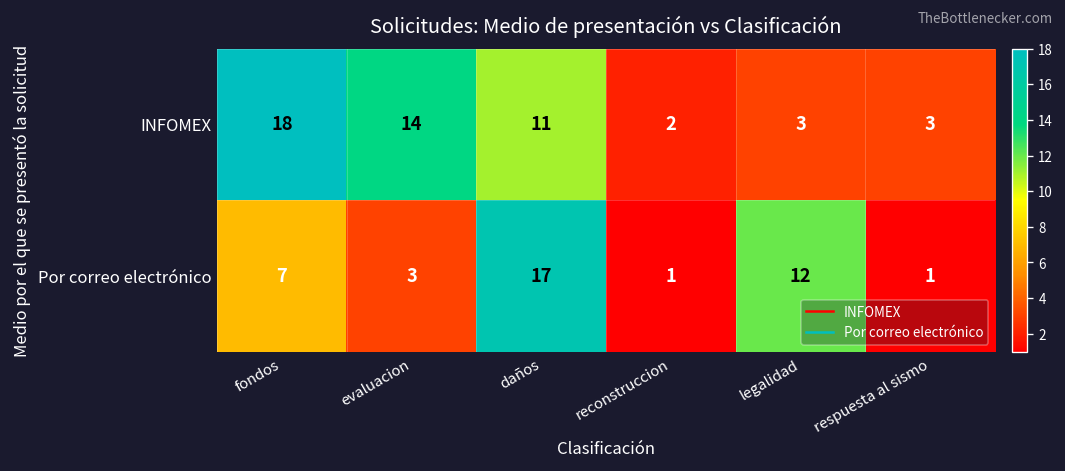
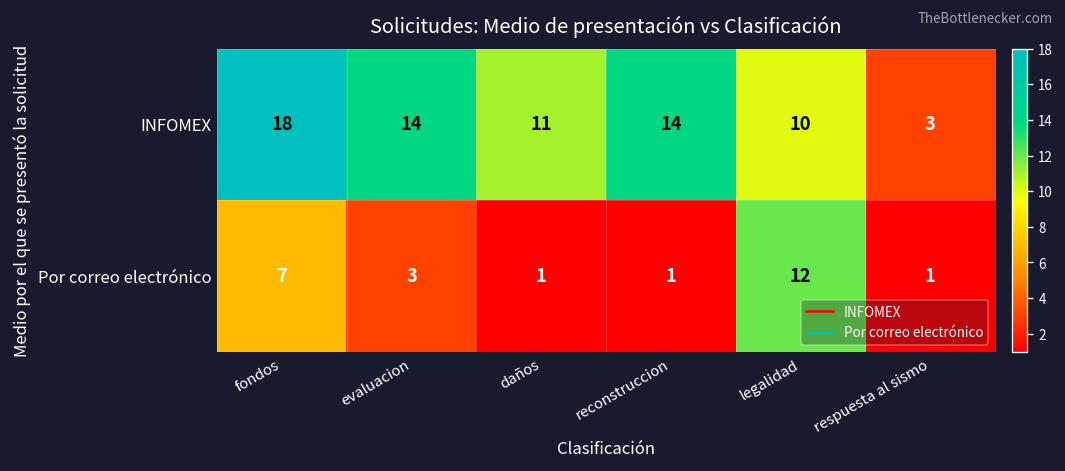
INFOMEX, reconstruccion: 2 -> 14
INFOMEX, legalidad: 3 -> 10
Por correo electrónico, daños: 17 -> 1
